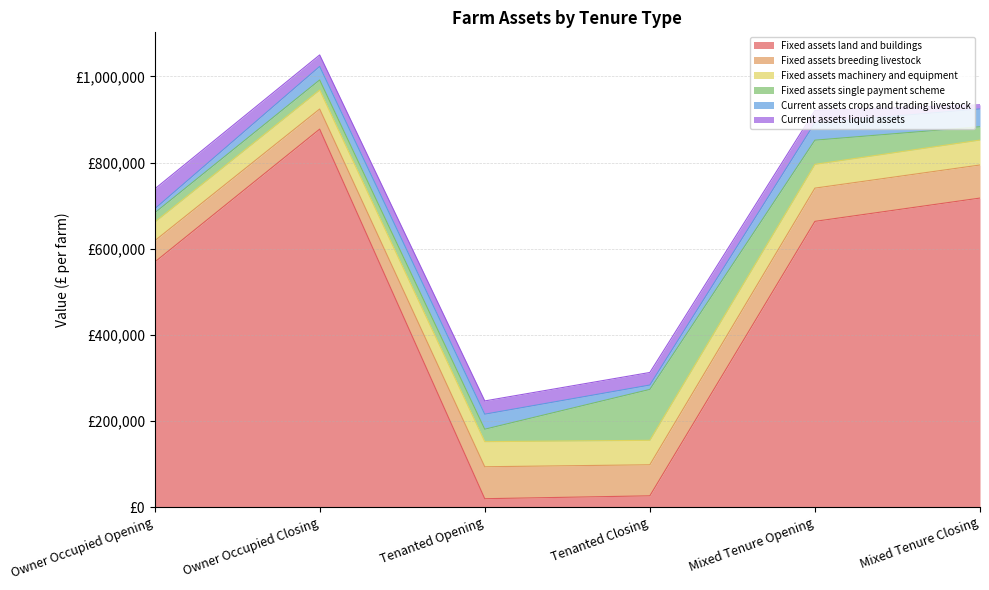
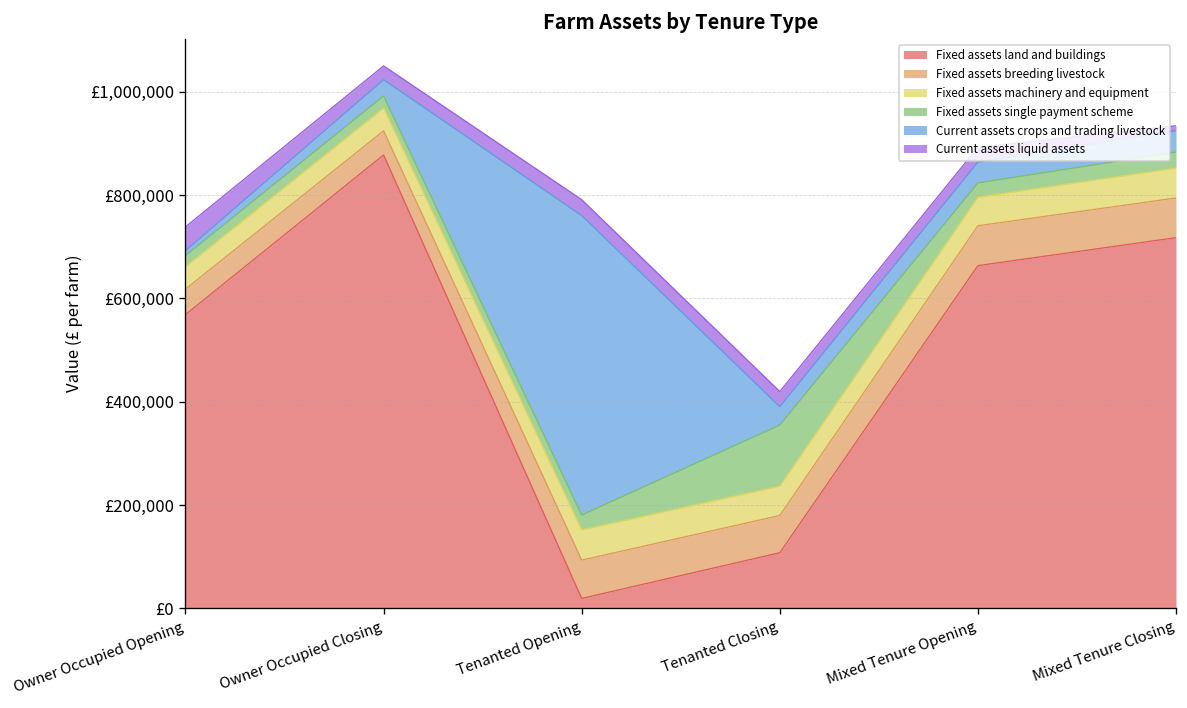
Current assets crops and trading livestock, Tenanted Opening: £30,000 -> £580,000
Fixed assets land and buildings, Tenanted Closing: £30,000 -> £110,000
Current assets crops and trading livestock, Tenanted Closing: £10,000 -> £40,000
Fixed assets single payment scheme, Mixed Tenure Opening: £60,000 -> £30,000
